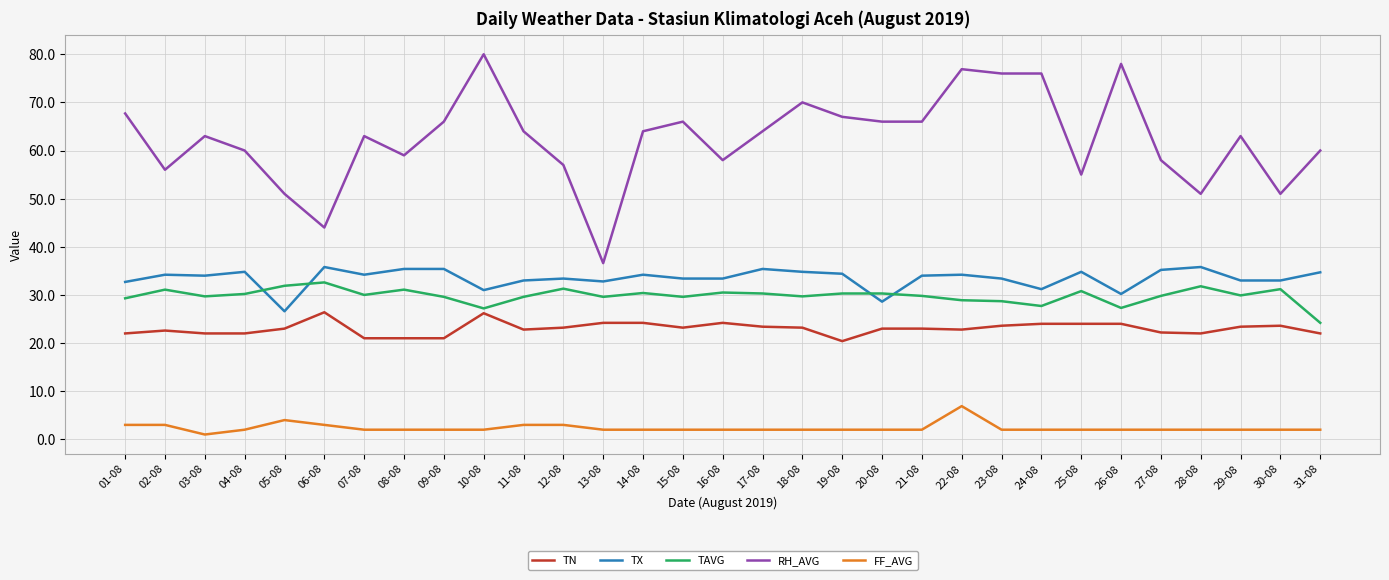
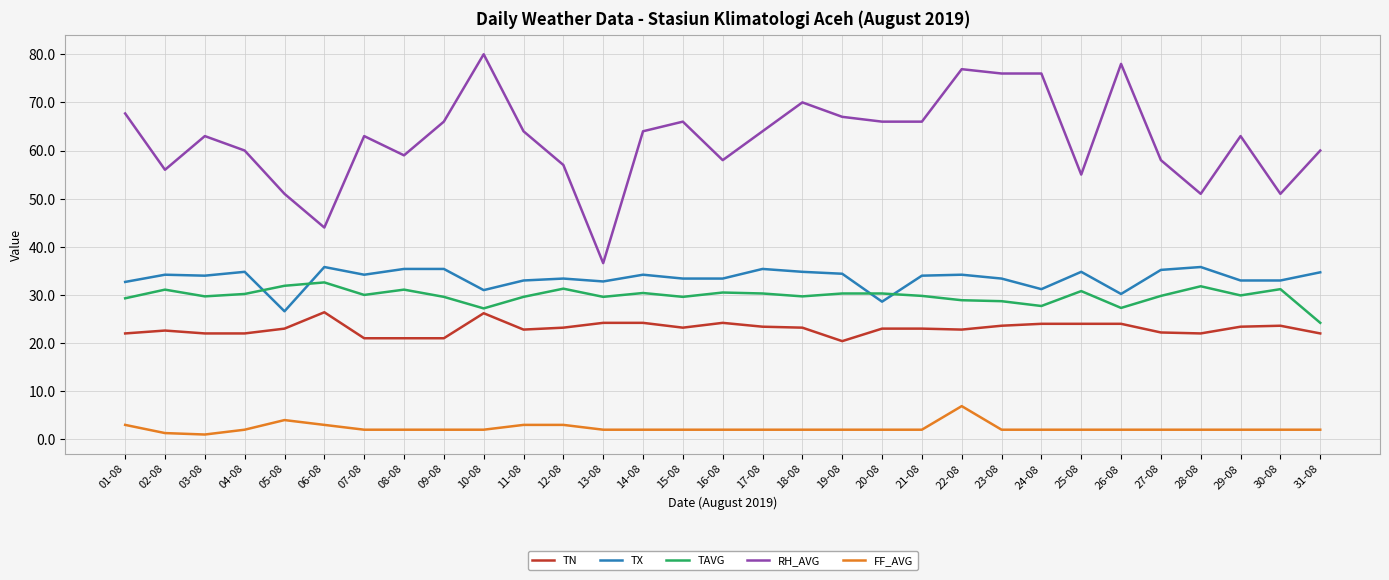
FF_AVG, 02-08: 3 -> 1
